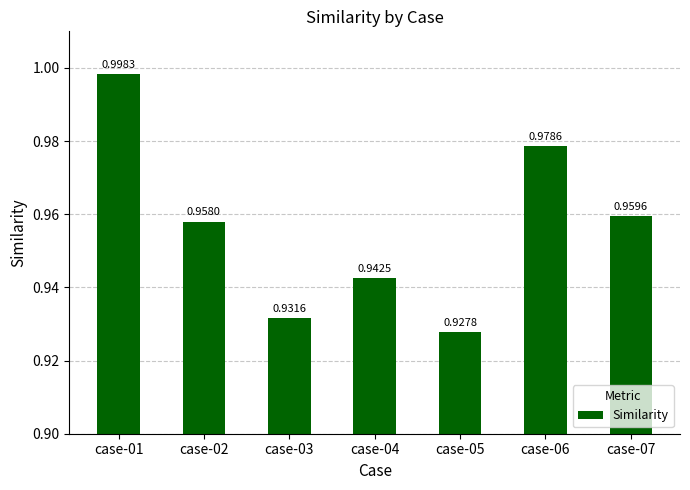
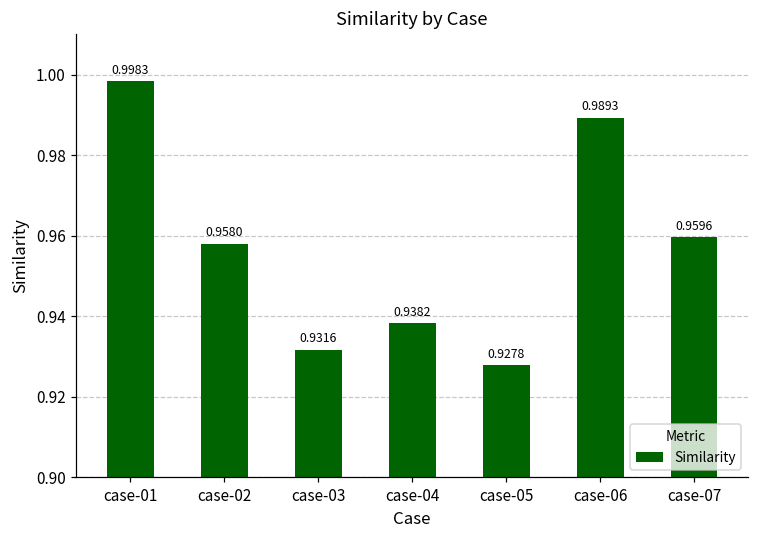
case-04: 0.9425 -> 0.9382
case-06: 0.9786 -> 0.9893
